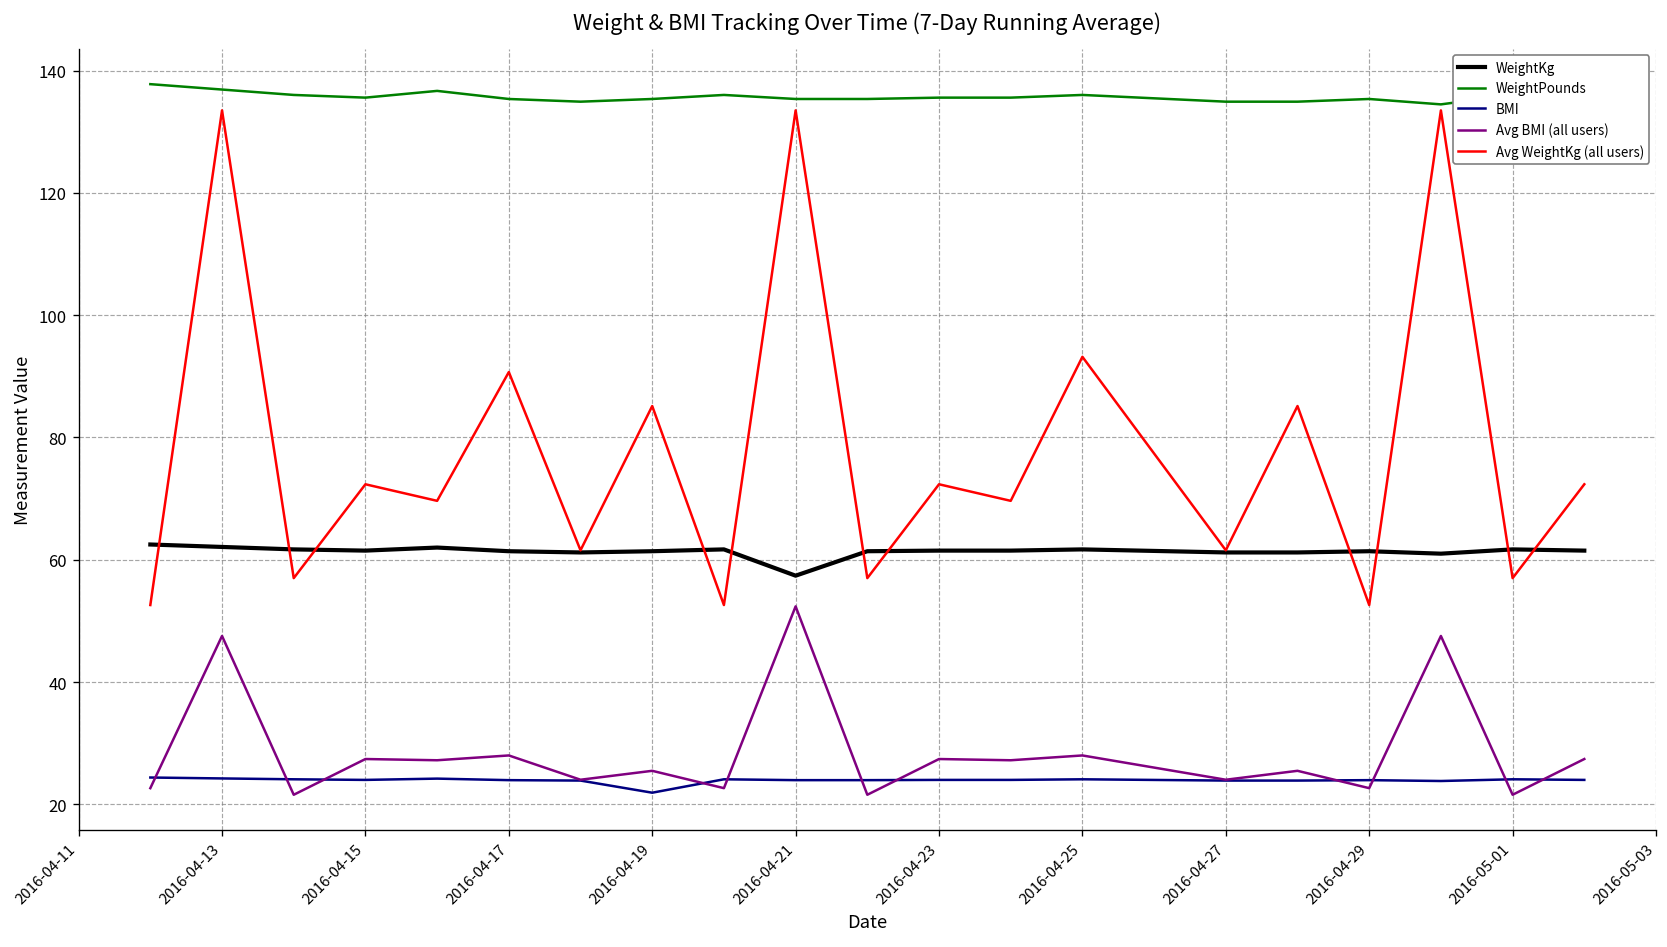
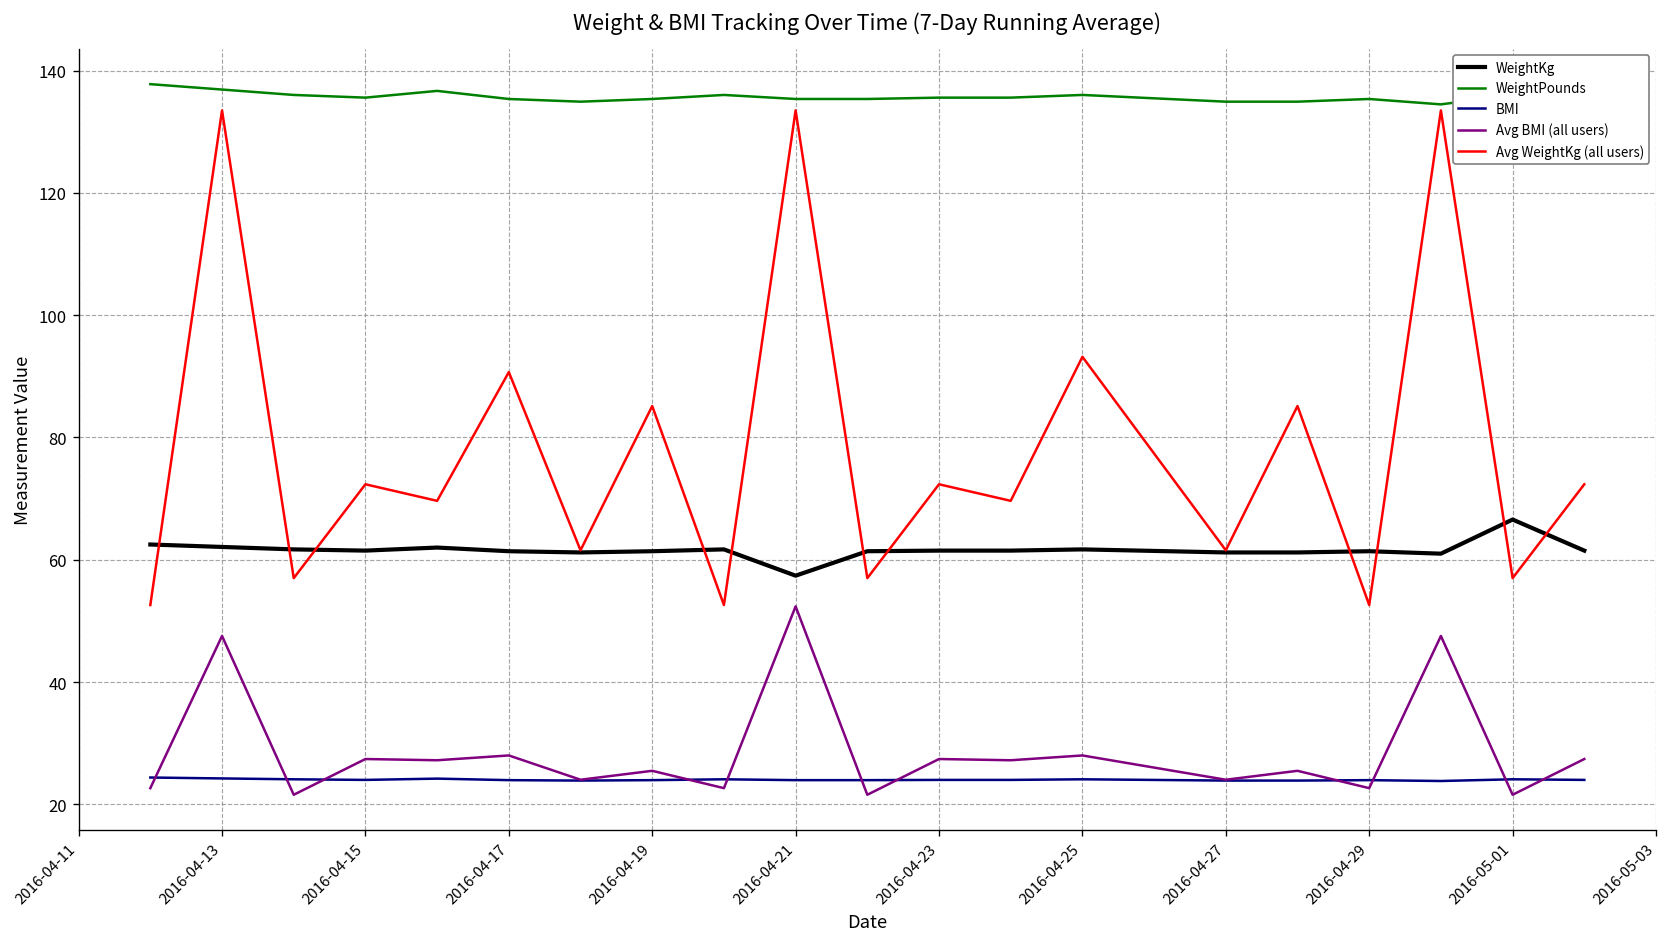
BMI, 2016-04-19: 22 -> 24
WeightKg, 2016-05-01: 62 -> 67
